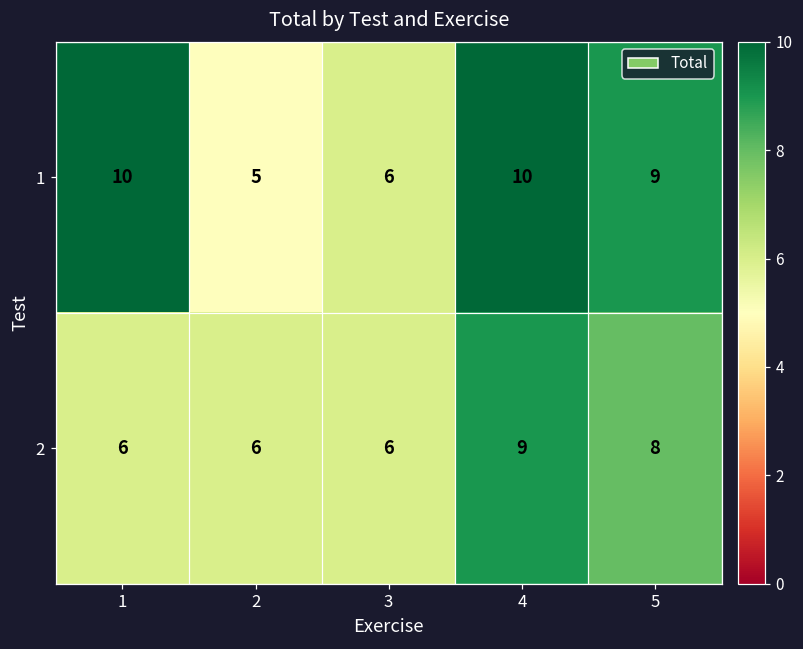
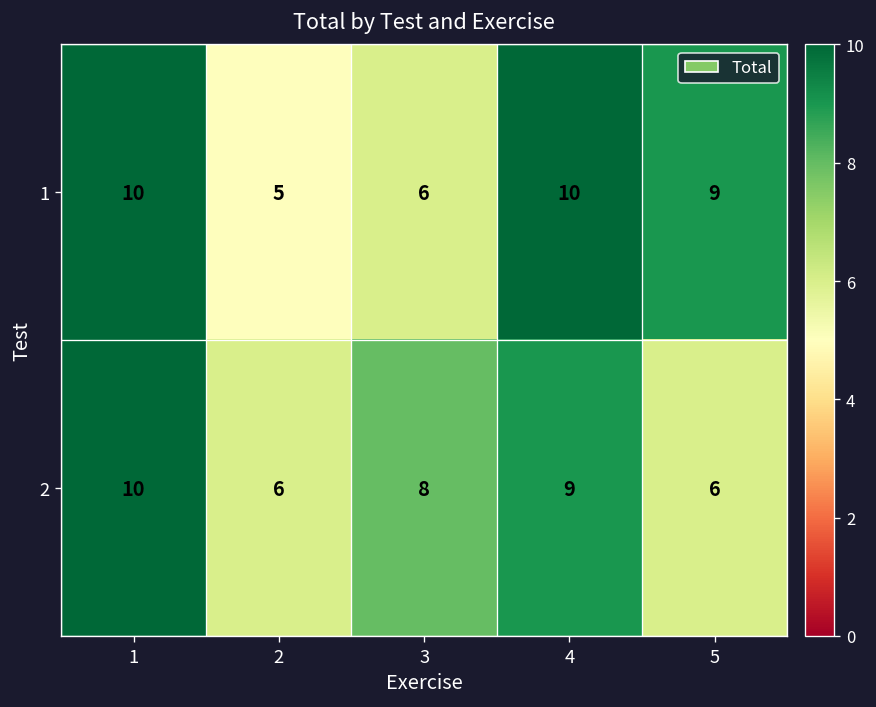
2, 1: 6 -> 10
2, 3: 6 -> 8
2, 5: 8 -> 6
